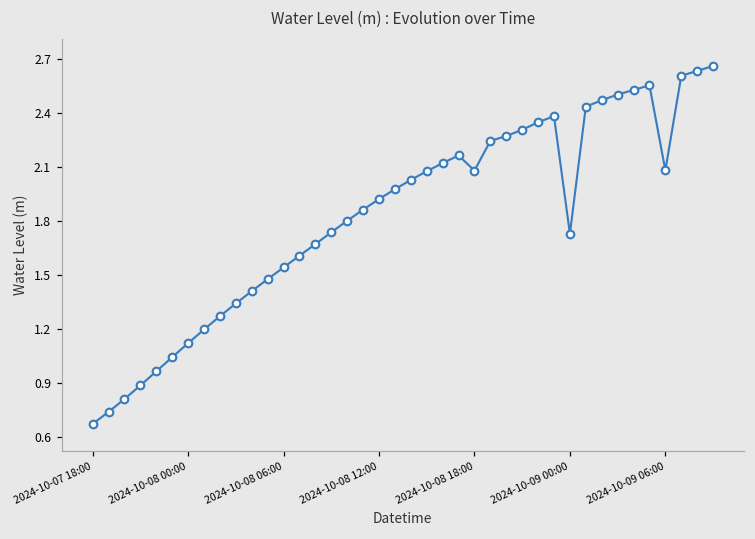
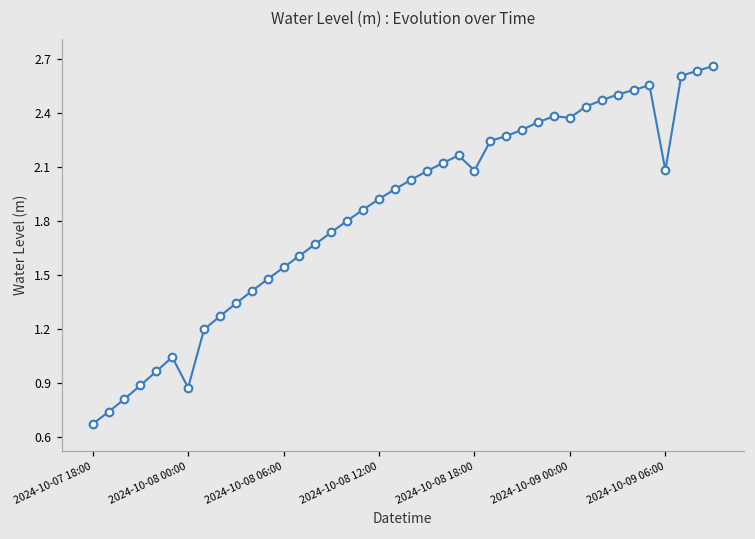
2024-10-08 00:00: 1.12 -> 0.88
2024-10-09 00:00: 1.73 -> 2.37
